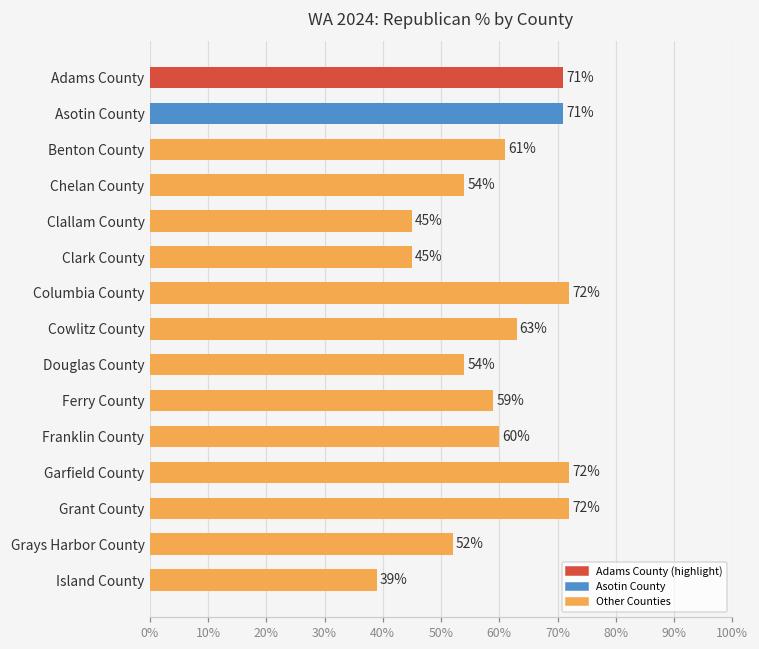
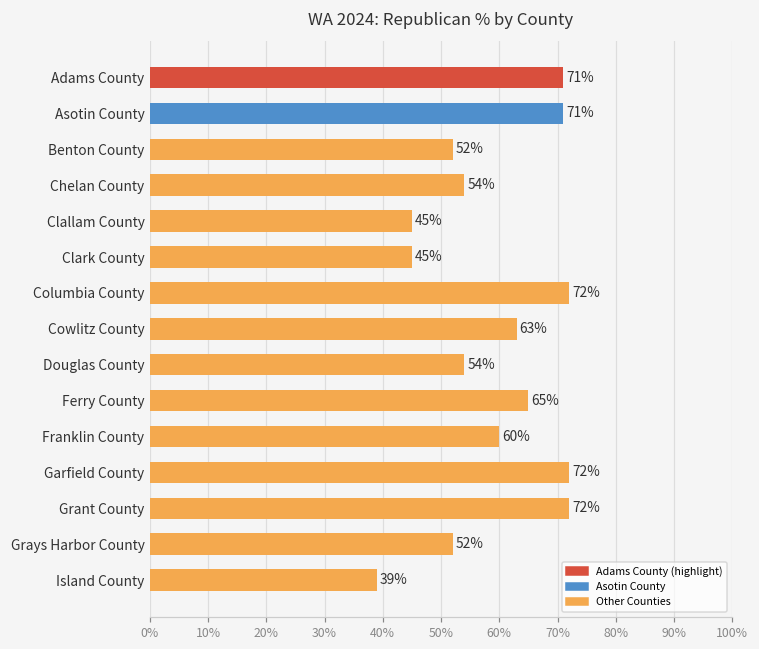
Benton County: 61% -> 52%
Ferry County: 59% -> 65%
